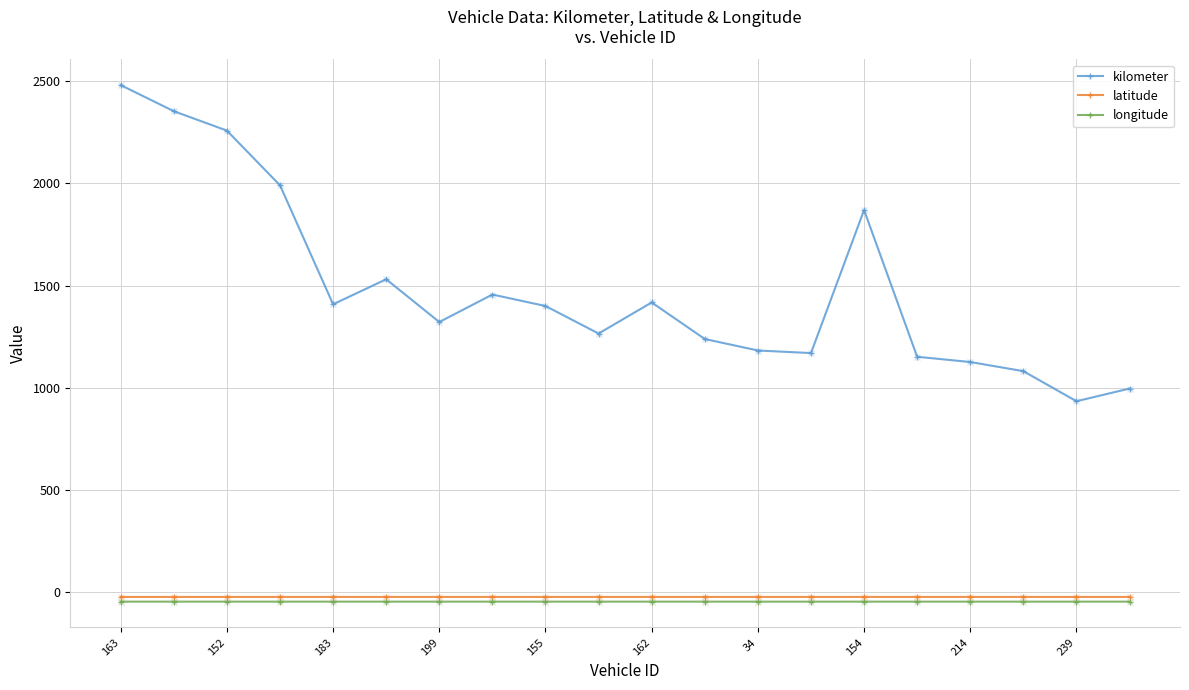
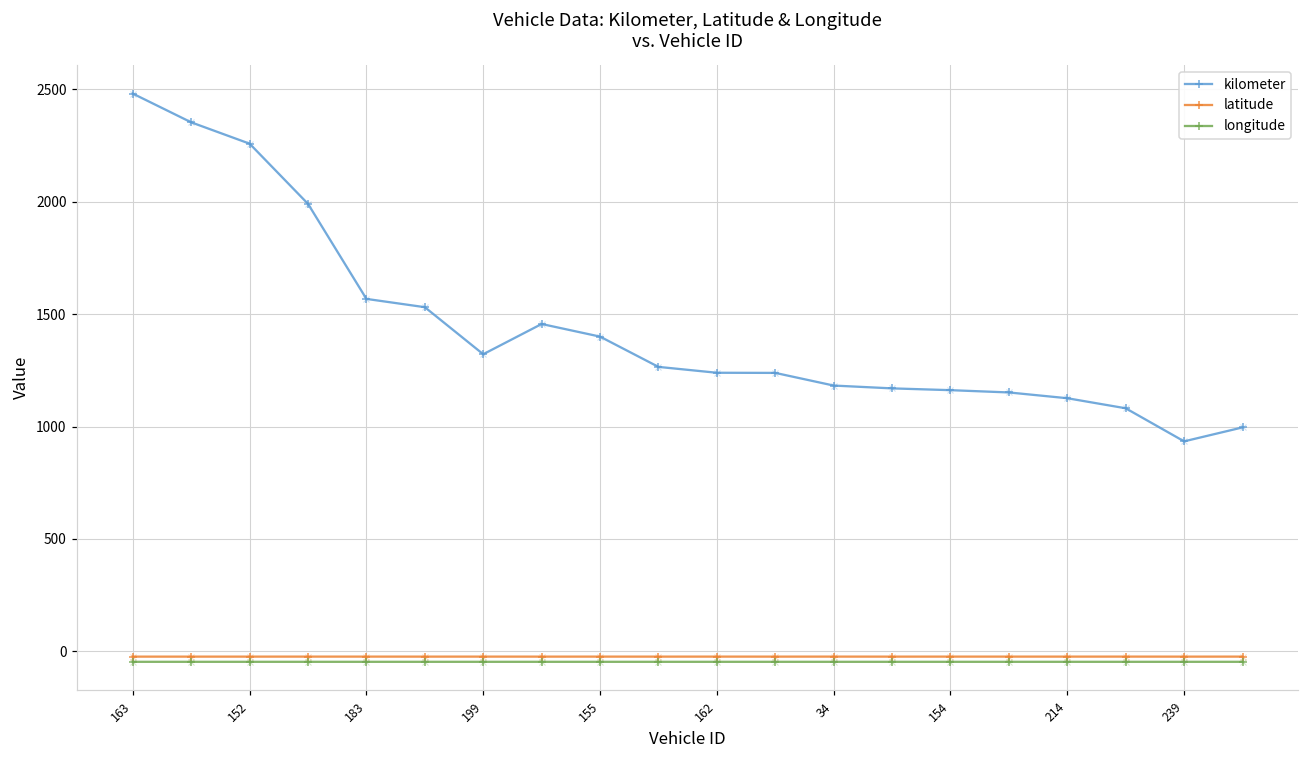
kilometer, 183: 1410 -> 1570
kilometer, 162: 1420 -> 1240
kilometer, 154: 1870 -> 1160
